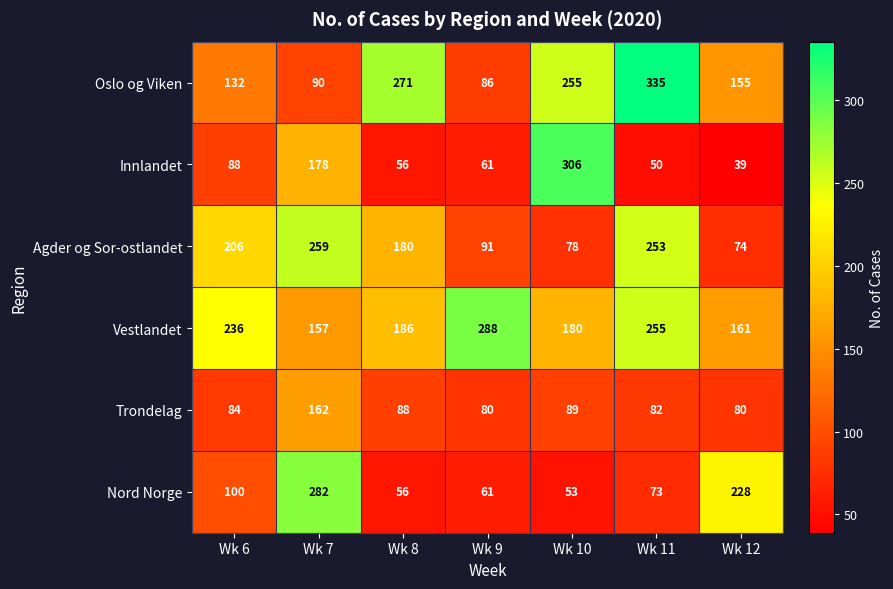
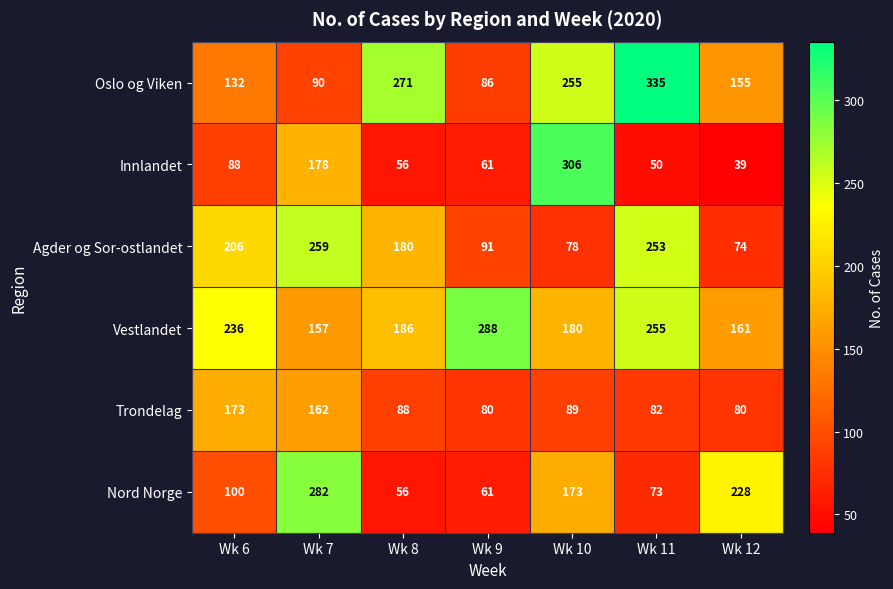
Trondelag, Wk 6: 84 -> 173
Nord Norge, Wk 10: 53 -> 173
